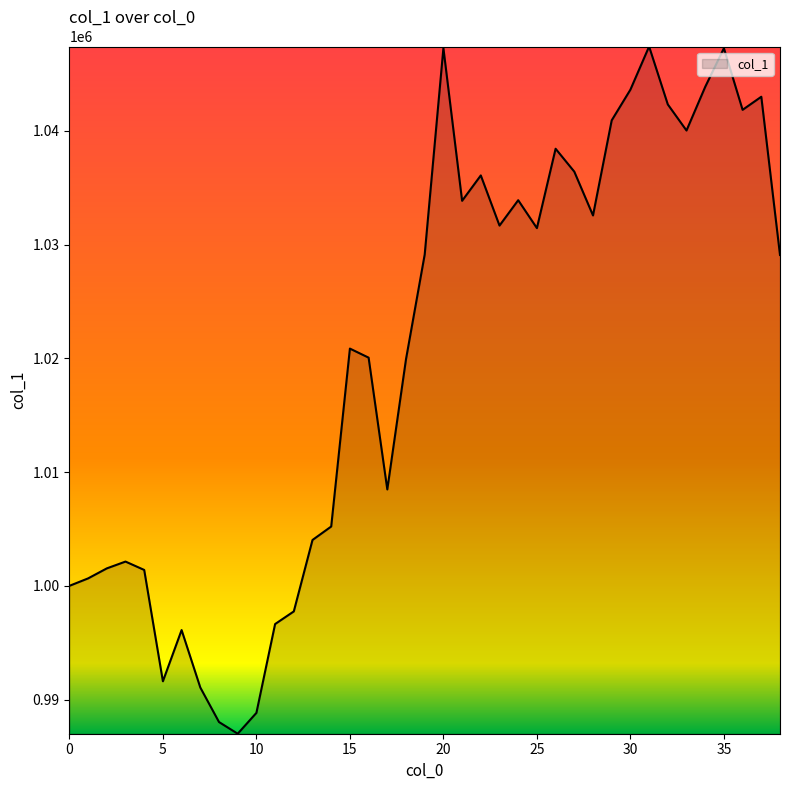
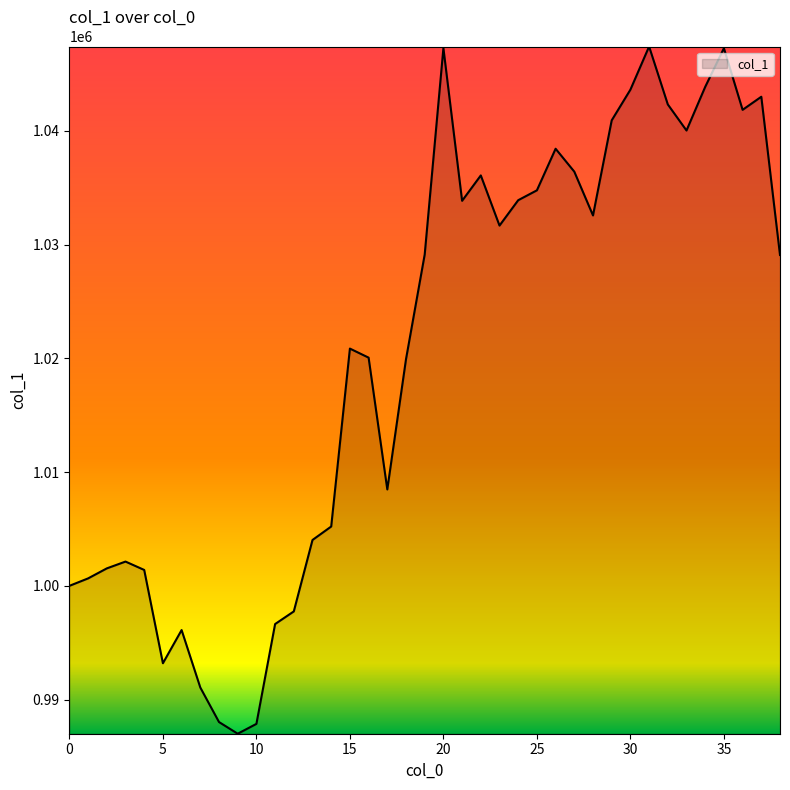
5: 991600 -> 993200
10: 988800 -> 987900
25: 1031400 -> 1034800
